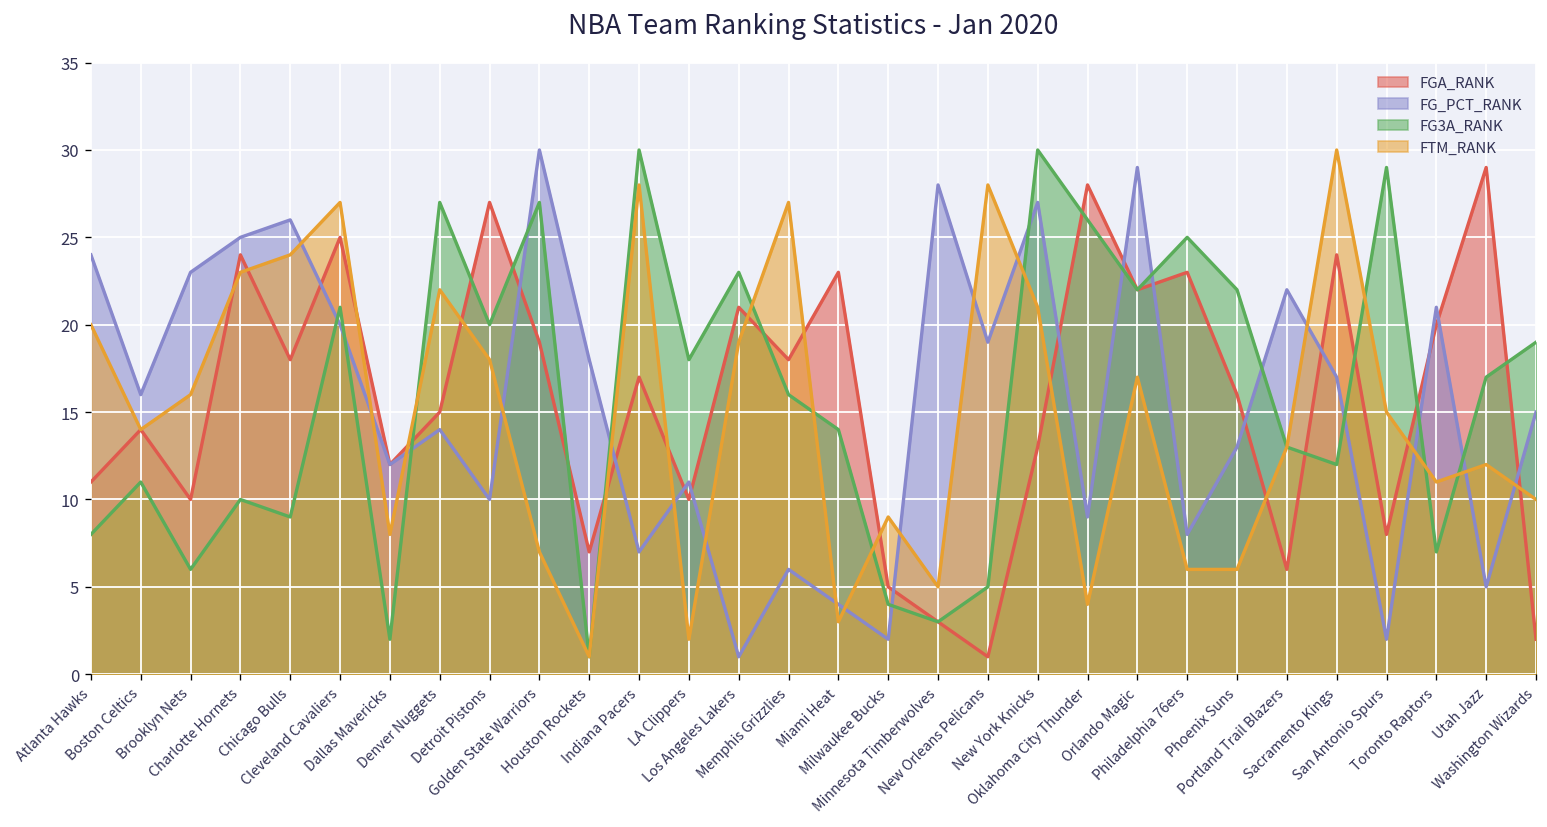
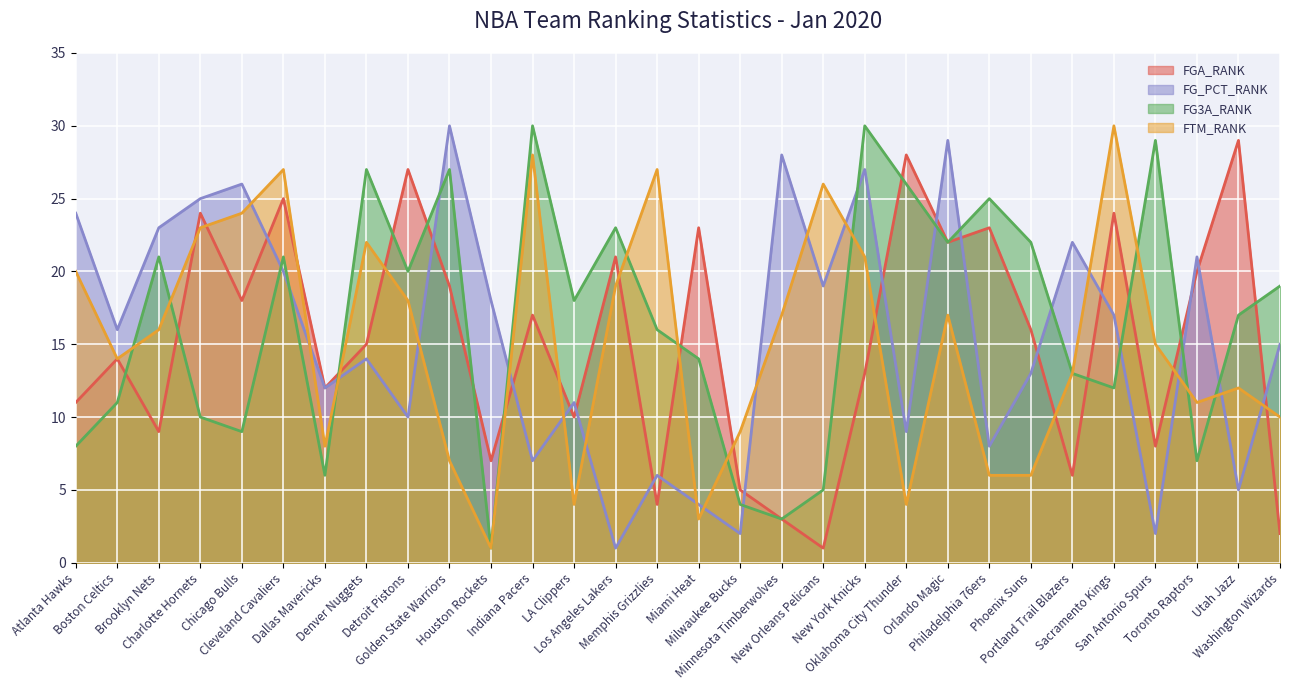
FGA_RANK, Brooklyn Nets: 10 -> 9
FG3A_RANK, Brooklyn Nets: 6 -> 21
FG3A_RANK, Dallas Mavericks: 2 -> 6
FTM_RANK, LA Clippers: 2 -> 4
FGA_RANK, Memphis Grizzlies: 18 -> 4
FTM_RANK, Minnesota Timberwolves: 5 -> 17
FTM_RANK, New Orleans Pelicans: 28 -> 26
